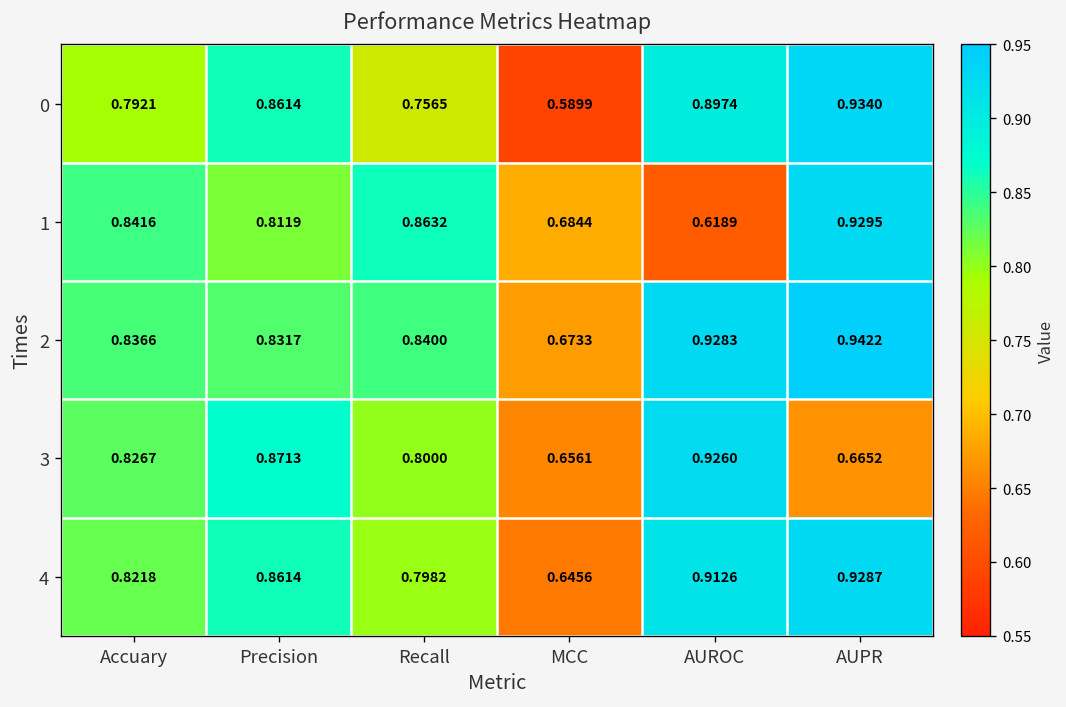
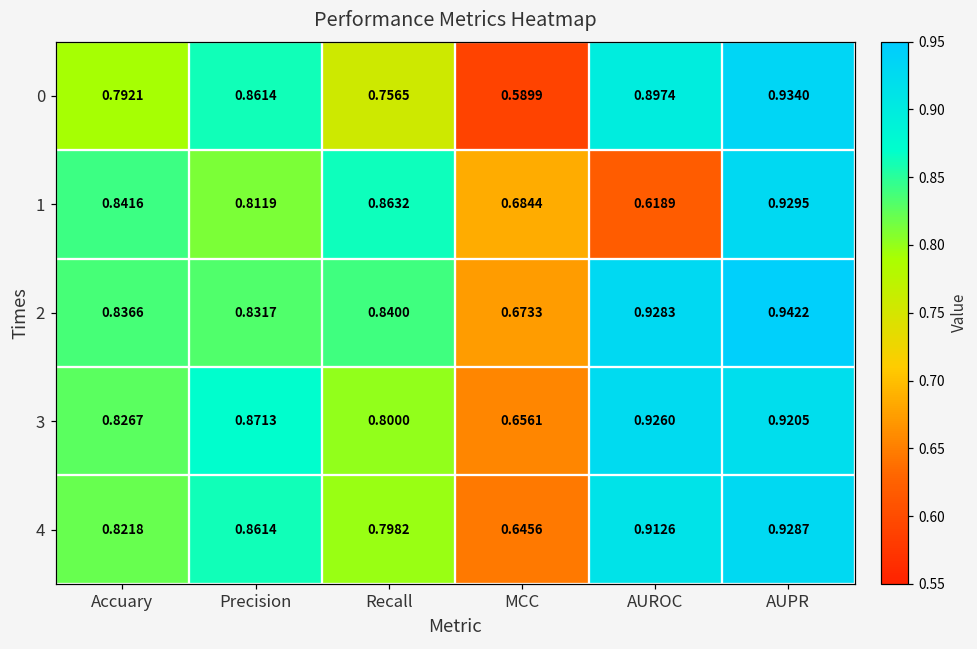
3, AUPR: 0.6652 -> 0.9205
